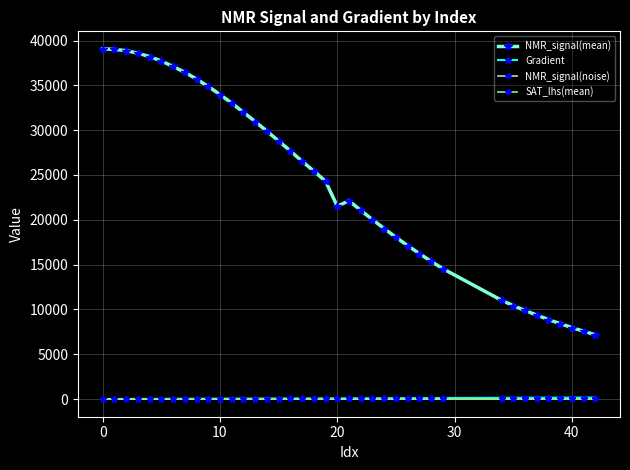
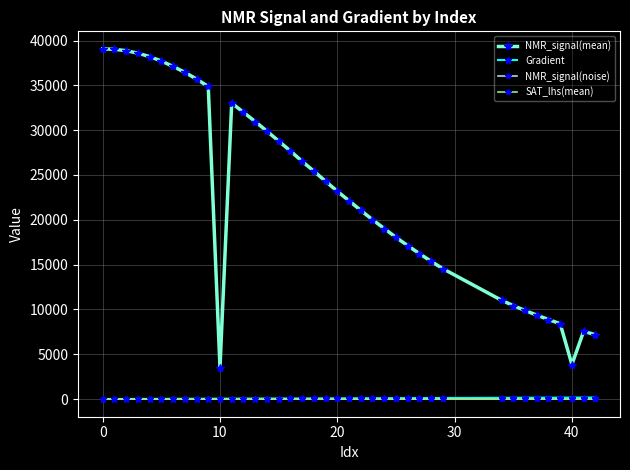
NMR_signal(mean), 10: 34000 -> 3000
NMR_signal(mean), 20: 22000 -> 23000
NMR_signal(mean), 40: 8000 -> 4000
